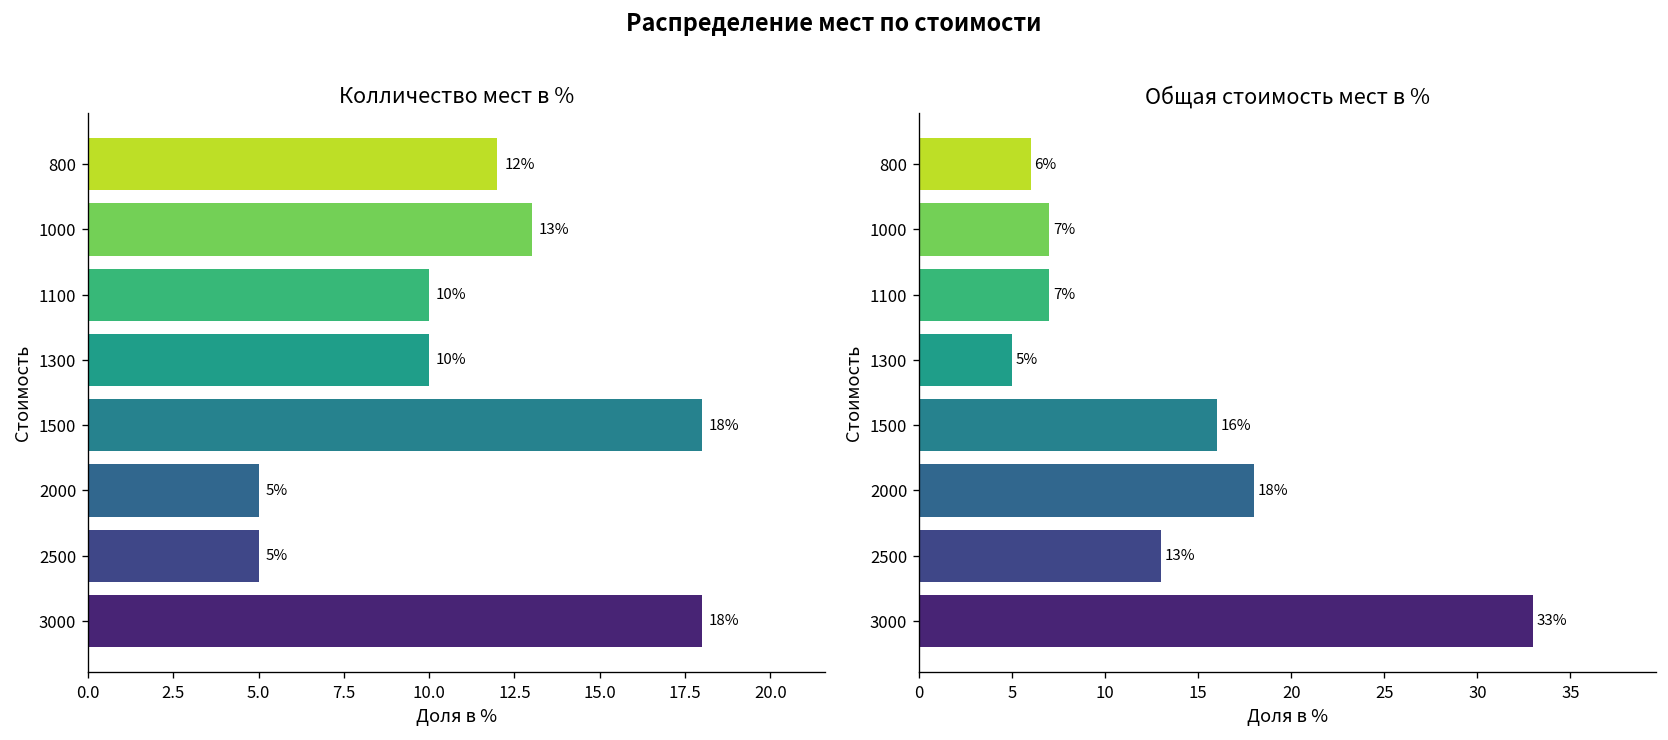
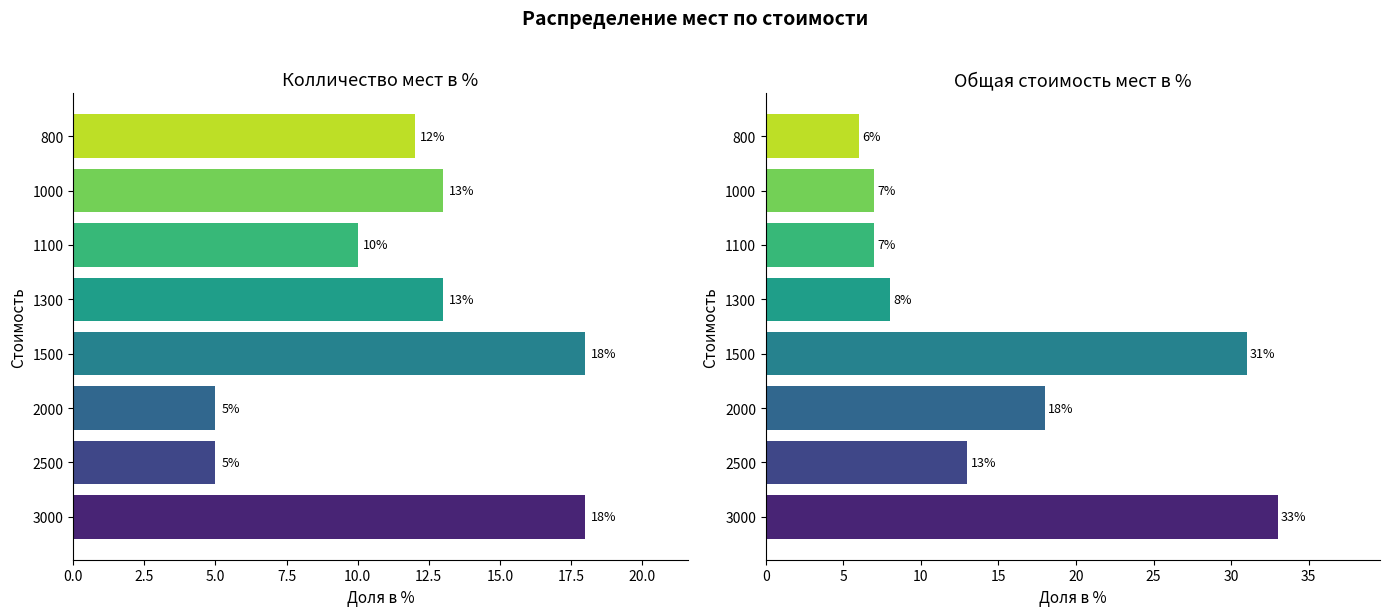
Колличество мест в %, 1300: 10% -> 13%
Общая стоимость мест в %, 1300: 5% -> 8%
Общая стоимость мест в %, 1500: 16% -> 31%
